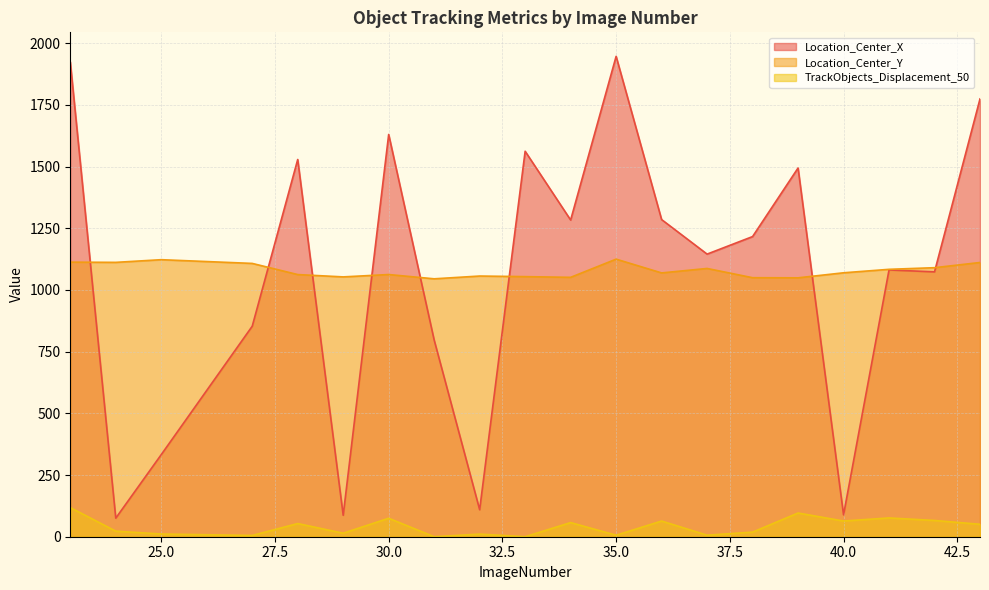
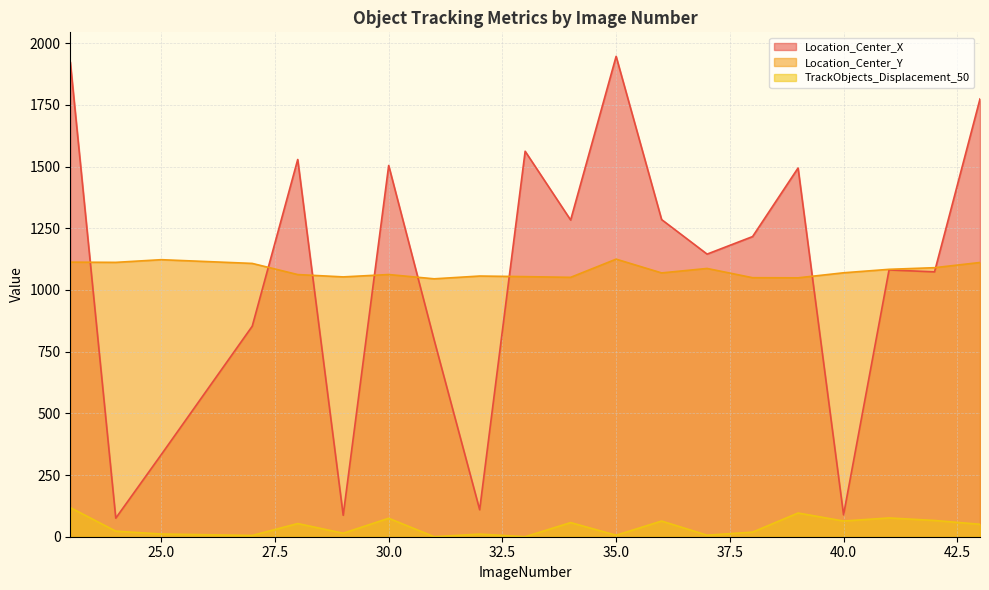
Location_Center_X, 30.0: 1630 -> 1500
